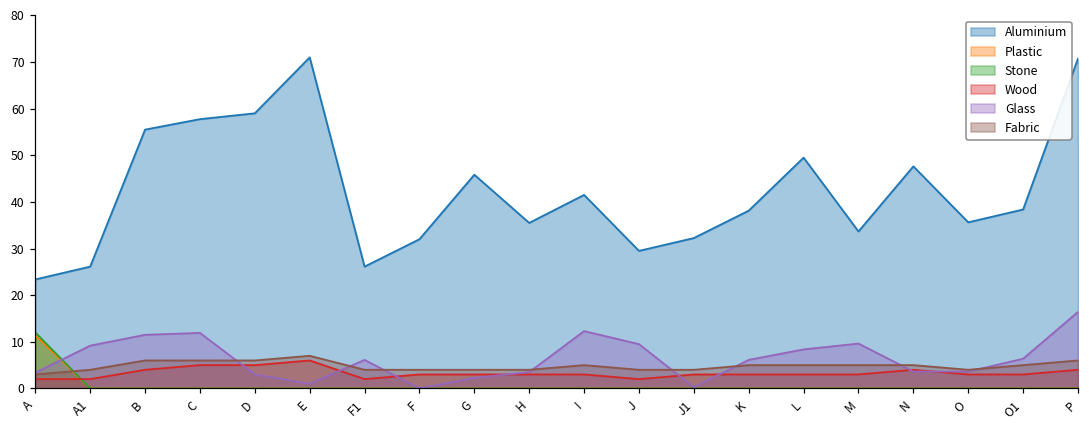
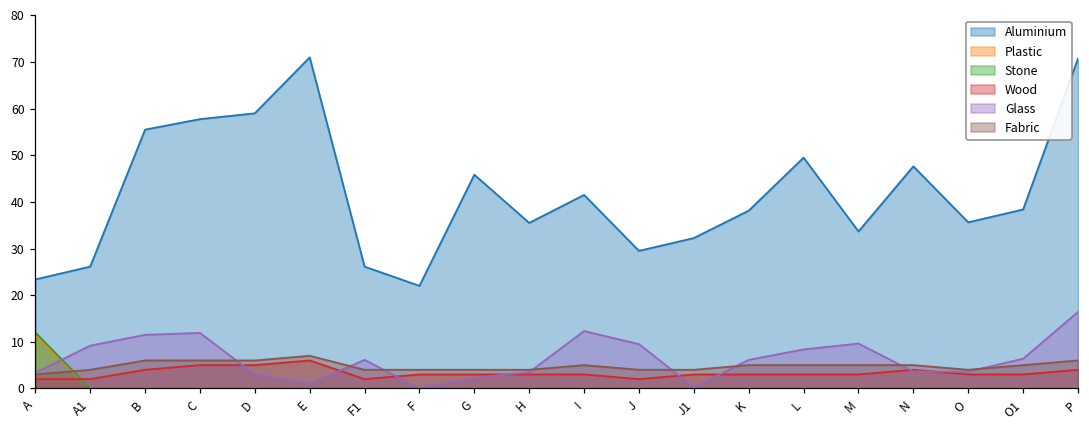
Aluminium, F: 32 -> 22
